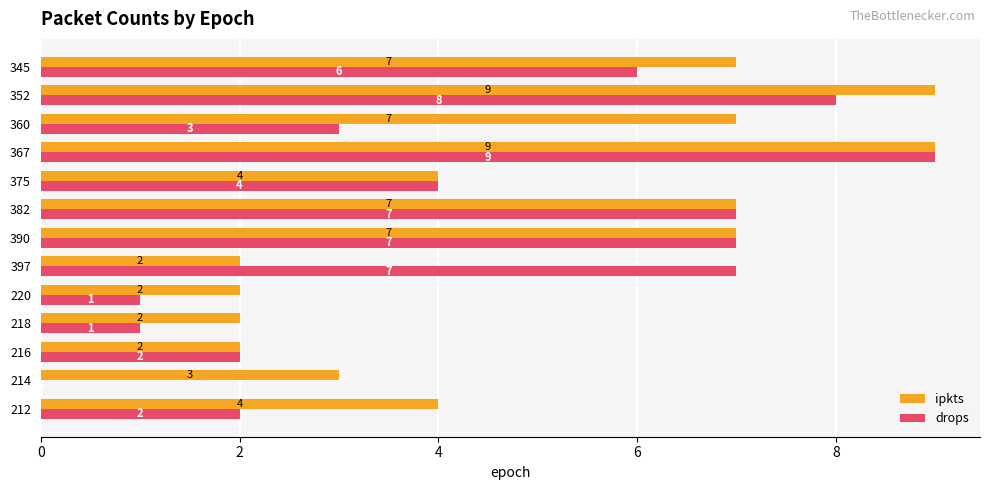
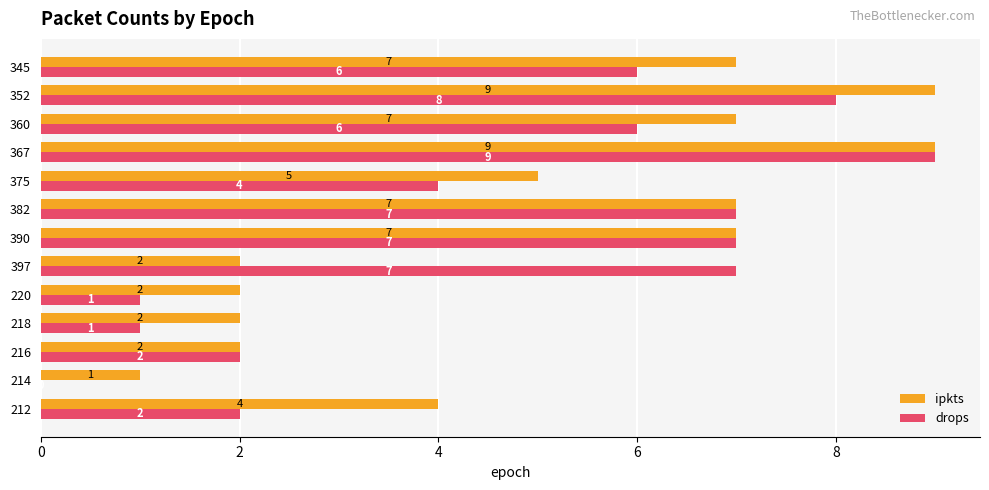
drops, 360: 3 -> 6
ipkts, 375: 4 -> 5
ipkts, 214: 3 -> 1
